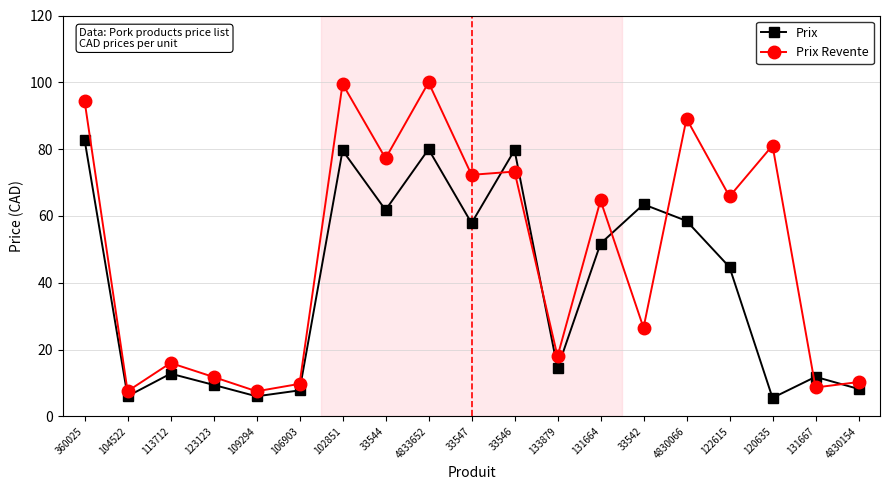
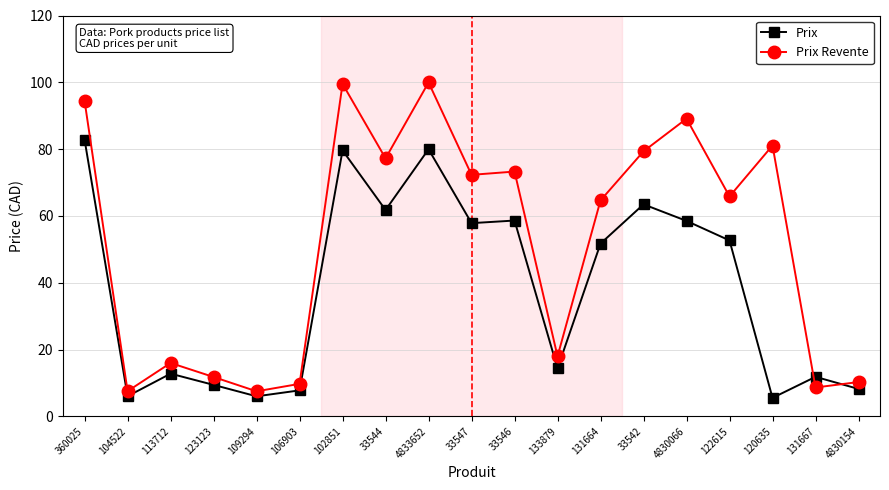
Prix, 33546: 80 -> 59
Prix Revente, 33542: 27 -> 79
Prix, 122615: 45 -> 53
